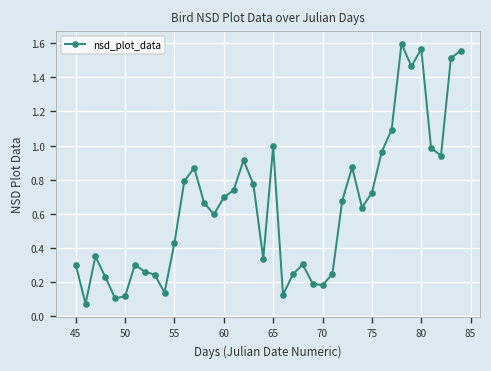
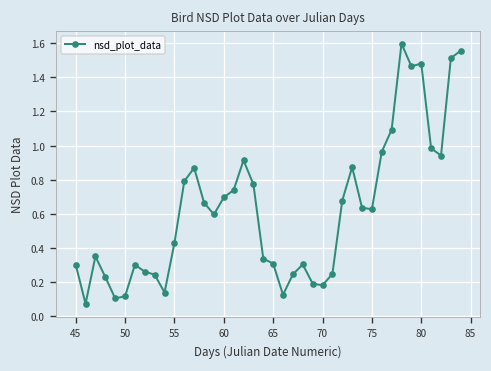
65: 1.00 -> 0.31
75: 0.72 -> 0.63
80: 1.57 -> 1.48
